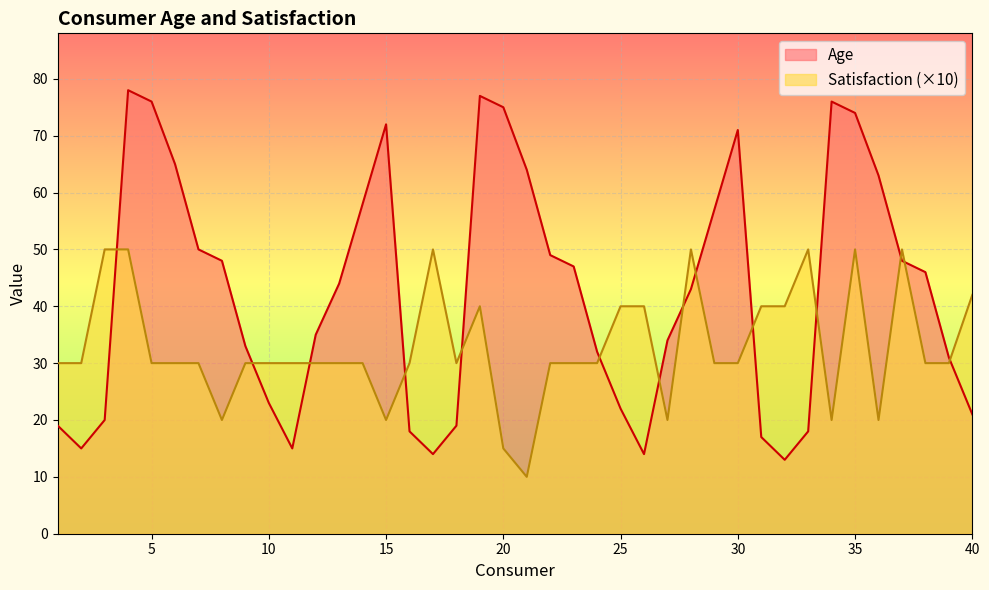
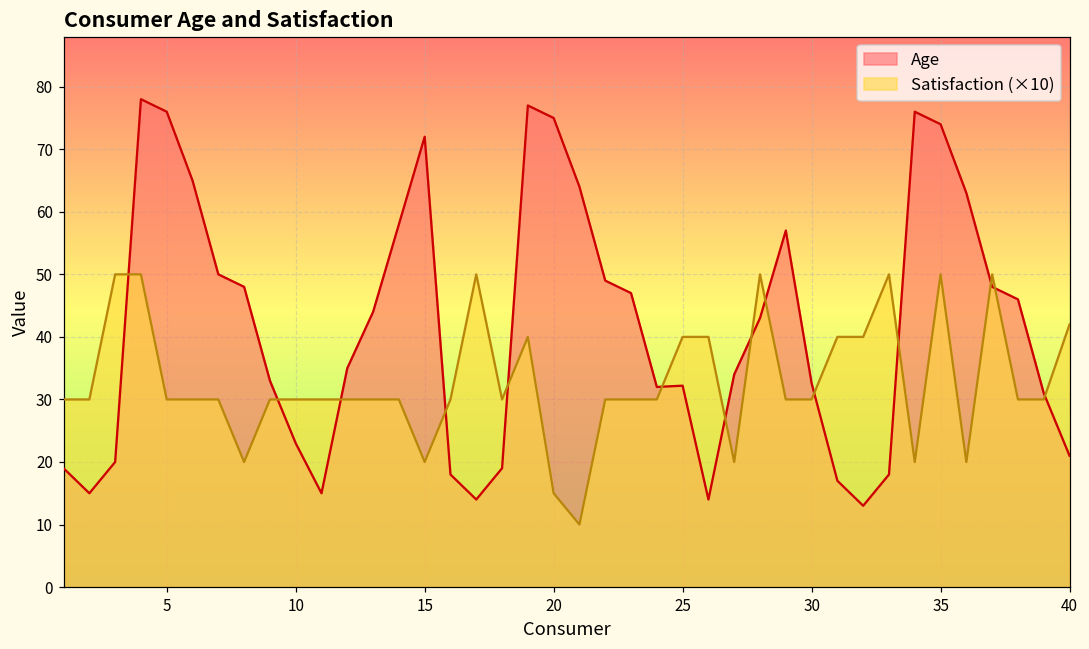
Age, 25: 22 -> 32
Age, 30: 71 -> 33
